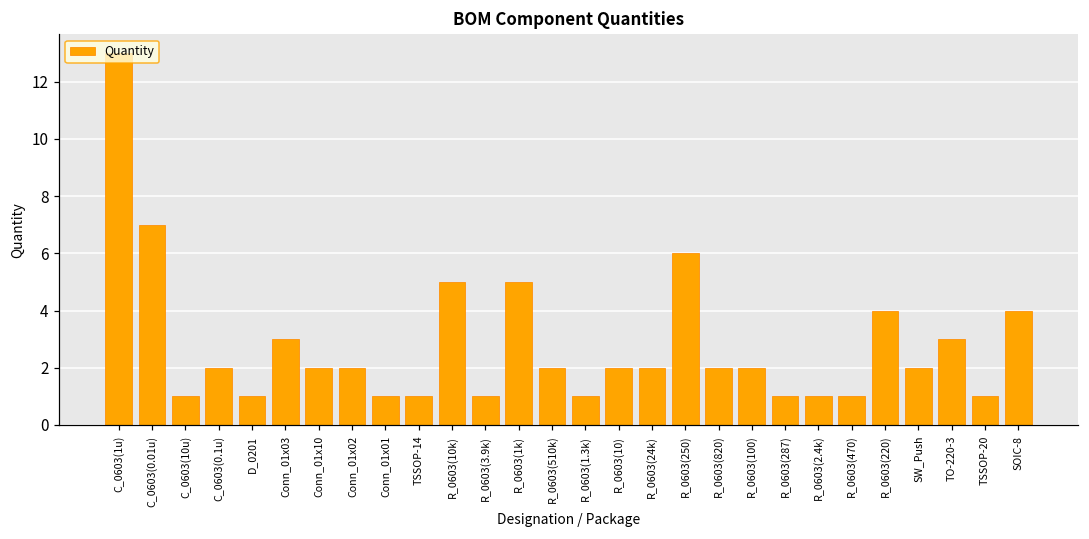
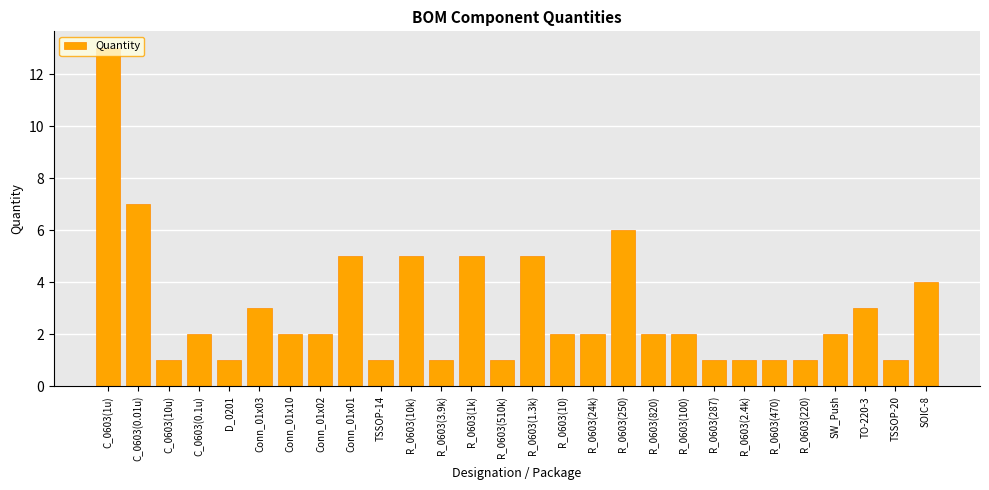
Conn_01x01: 1 -> 5
R_0603(510k): 2 -> 1
R_0603(1.3k): 1 -> 5
R_0603(220): 4 -> 1
